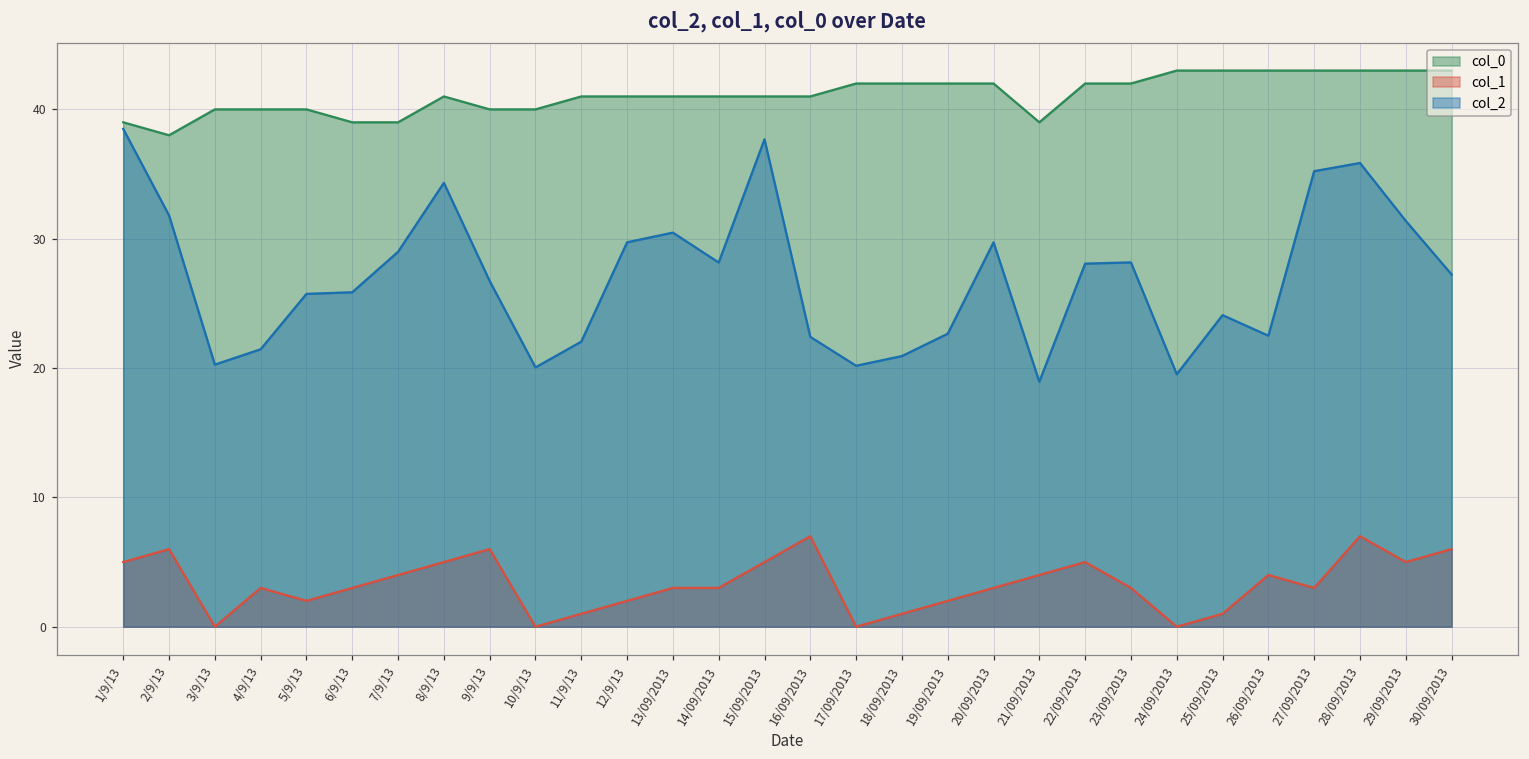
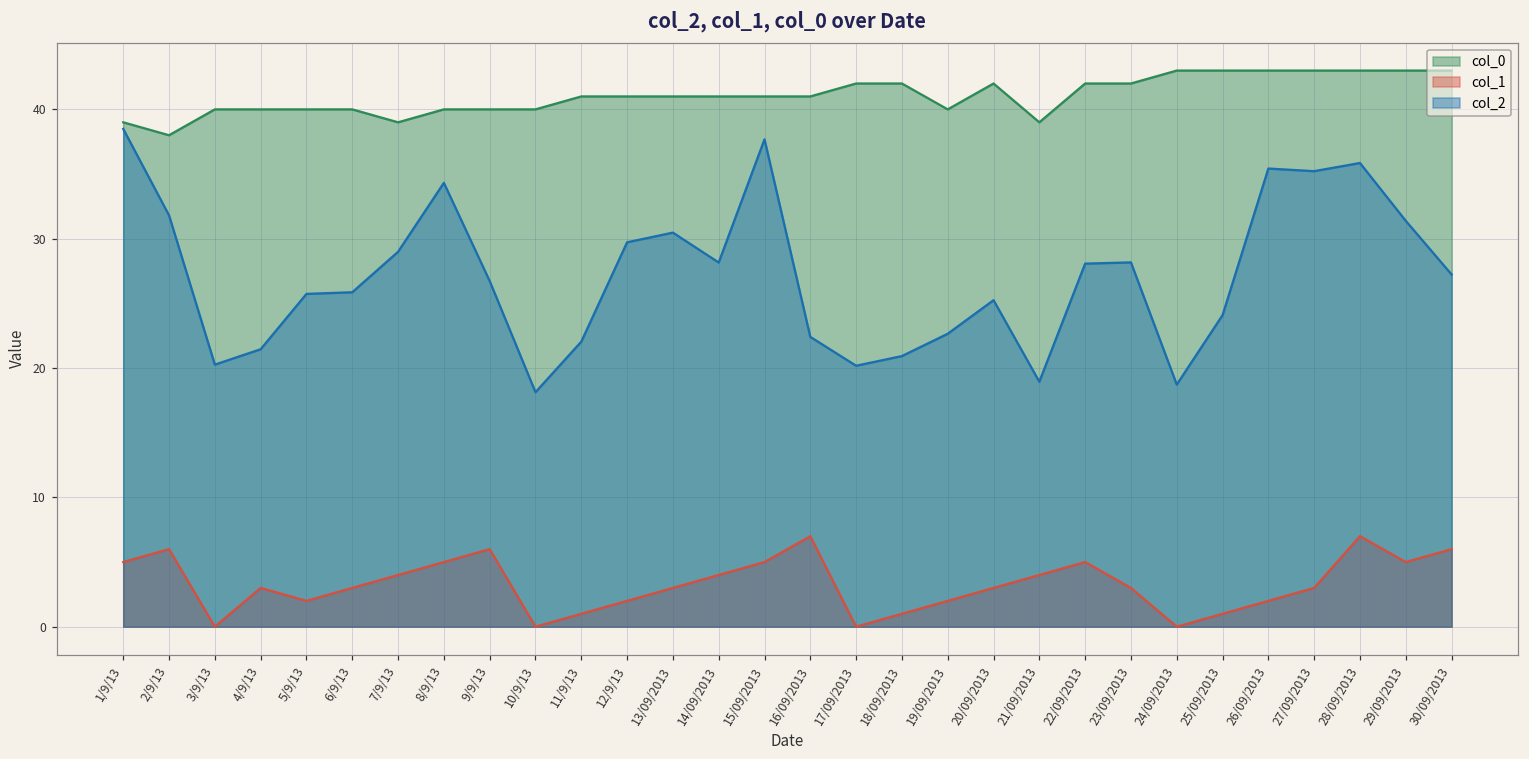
col_0, 6/9/13: 39 -> 40
col_0, 8/9/13: 41 -> 40
col_2, 10/9/13: 20.1 -> 18.1
col_1, 14/09/2013: 3 -> 4
col_0, 19/09/2013: 42 -> 40
col_2, 20/09/2013: 29.7 -> 25.2
col_2, 24/09/2013: 19.5 -> 18.7
col_1, 26/09/2013: 4 -> 2
col_2, 26/09/2013: 22.5 -> 35.4
